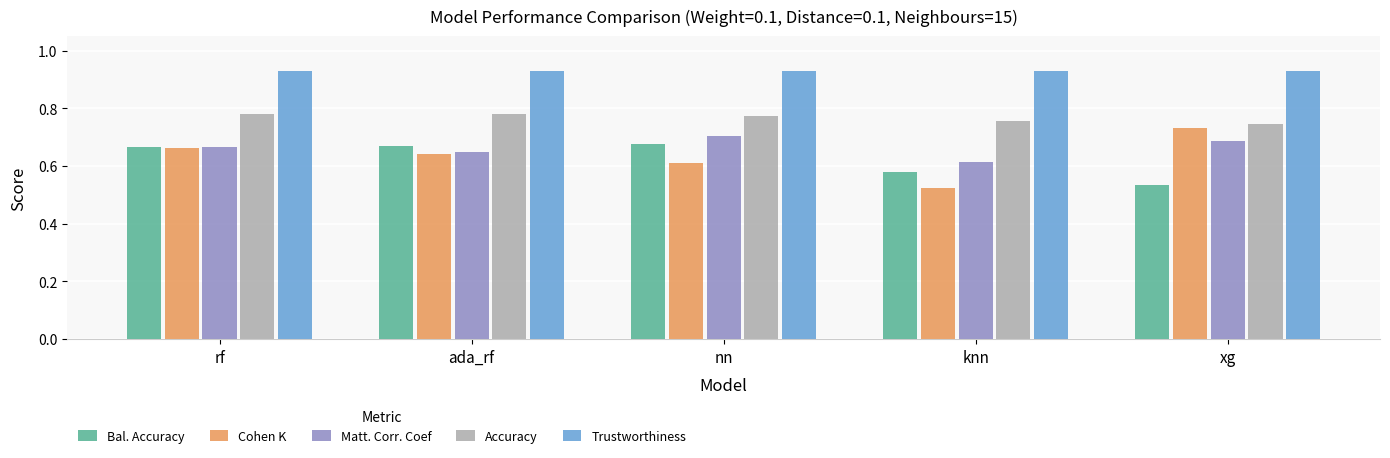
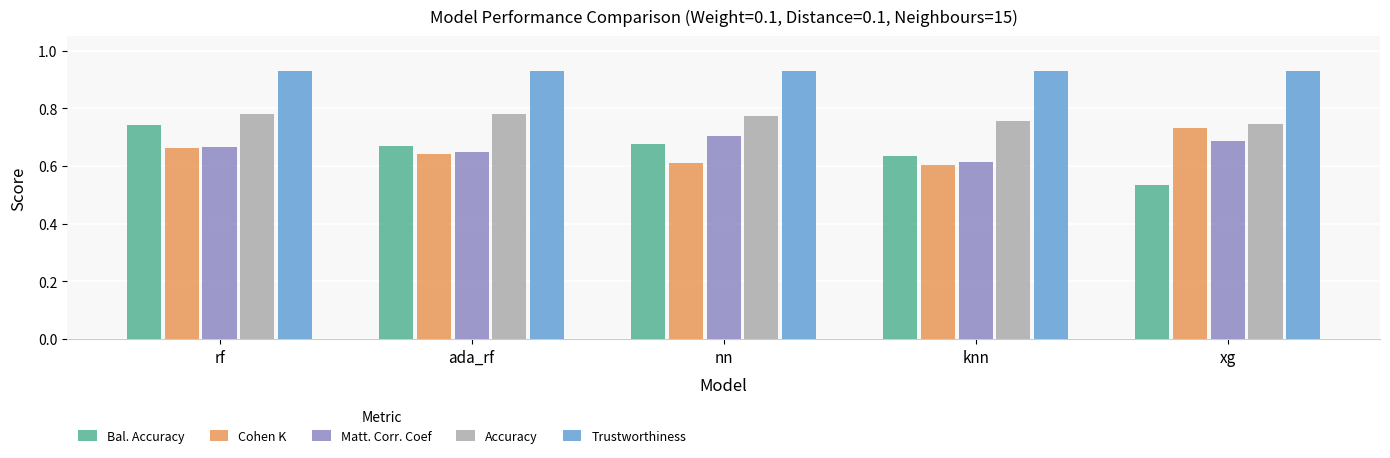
Bal. Accuracy, rf: 0.67 -> 0.74
Bal. Accuracy, knn: 0.58 -> 0.64
Cohen K, knn: 0.53 -> 0.61
